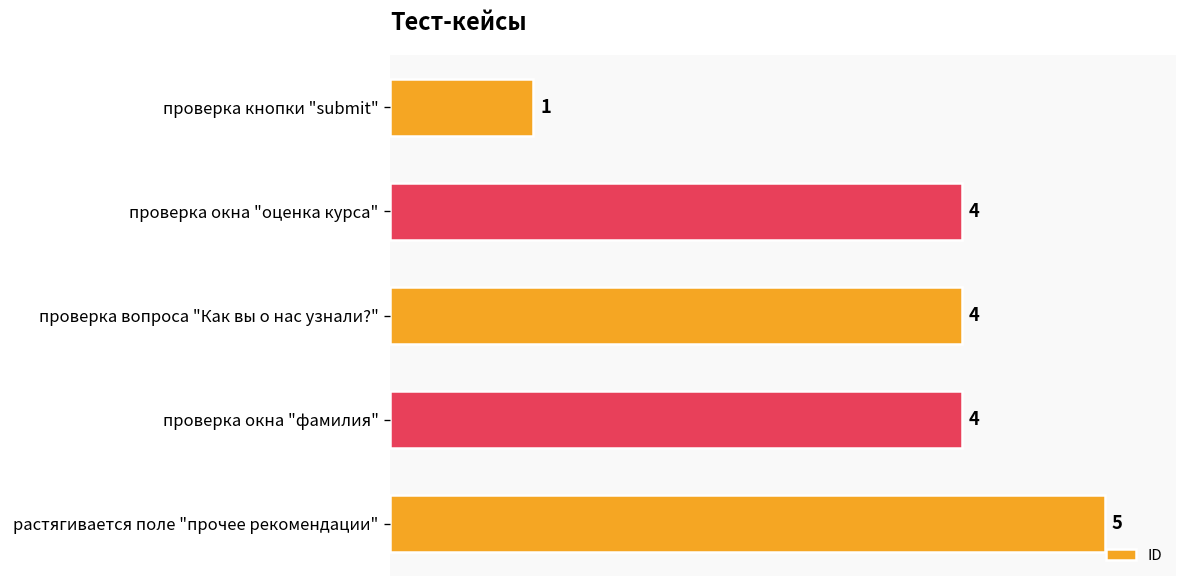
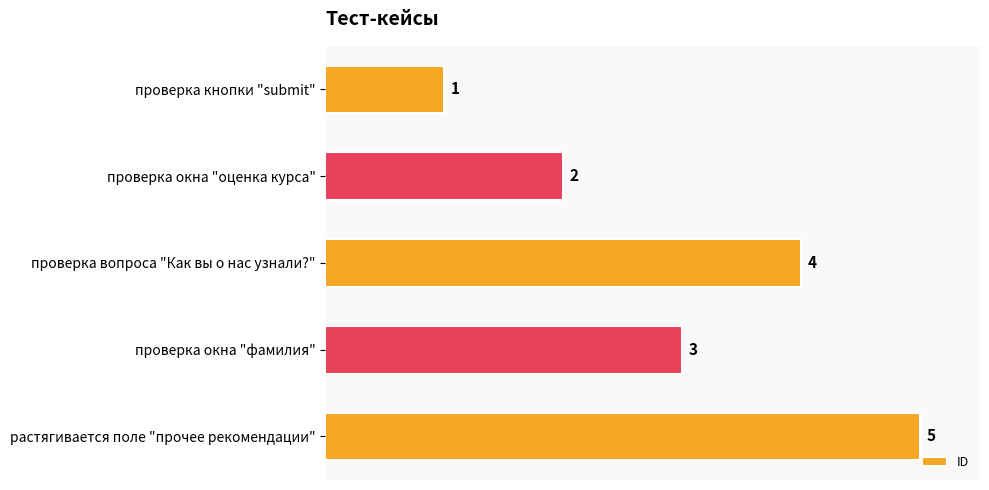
проверка окна "оценка курса": 4 -> 2
проверка окна "фамилия": 4 -> 3
